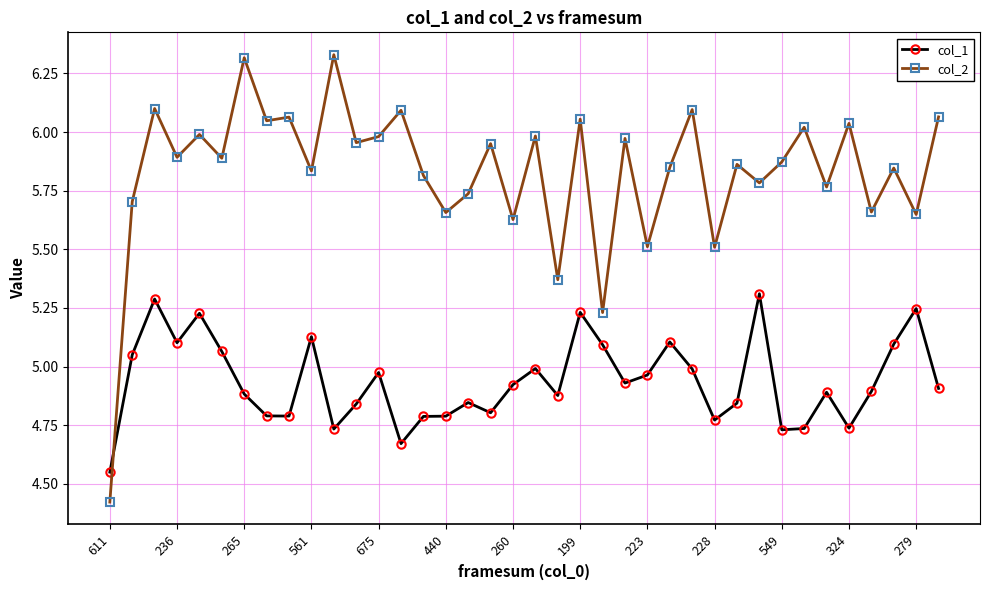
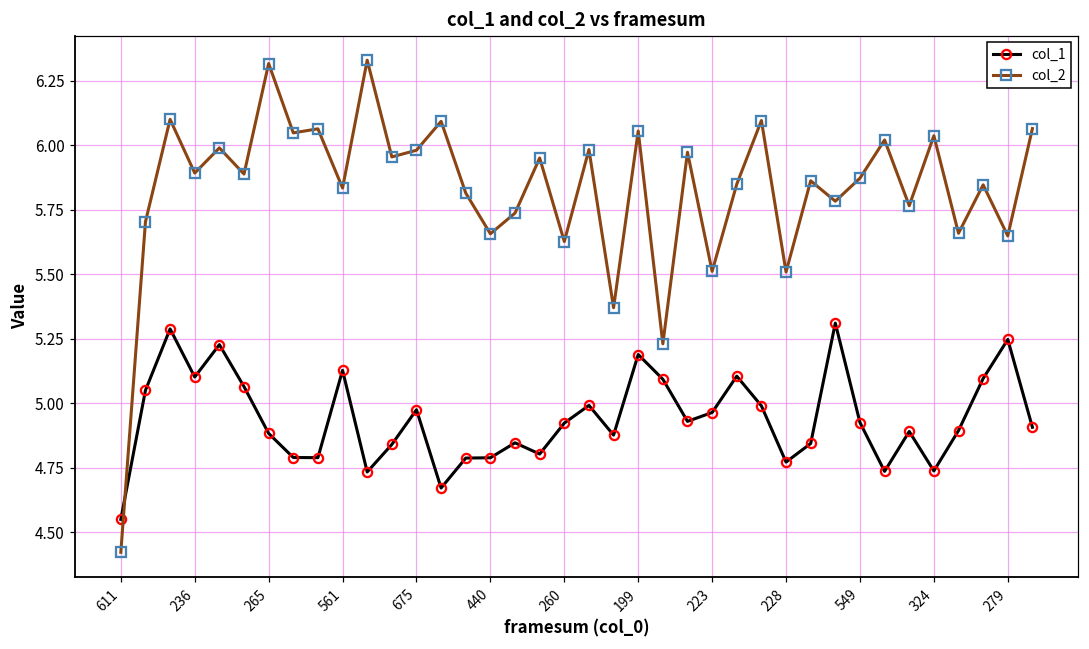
col_1, 199: 5.23 -> 5.19
col_1, 549: 4.73 -> 4.93
